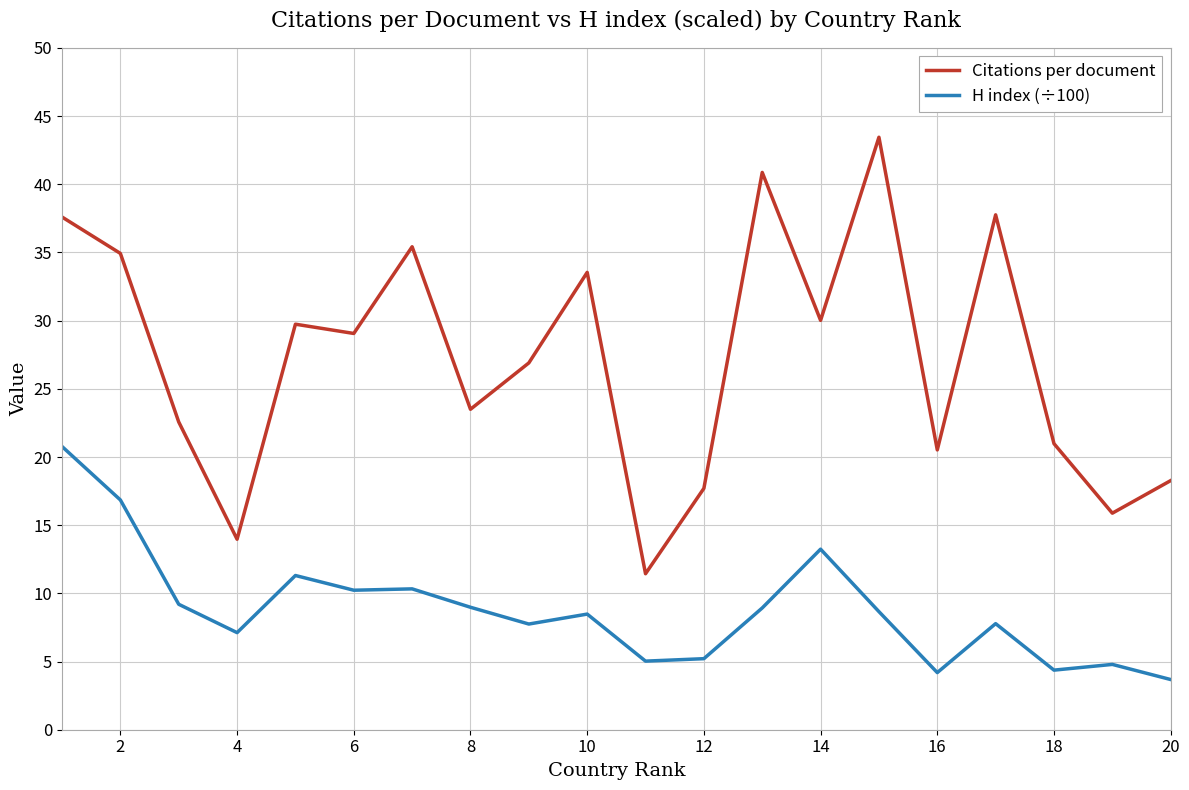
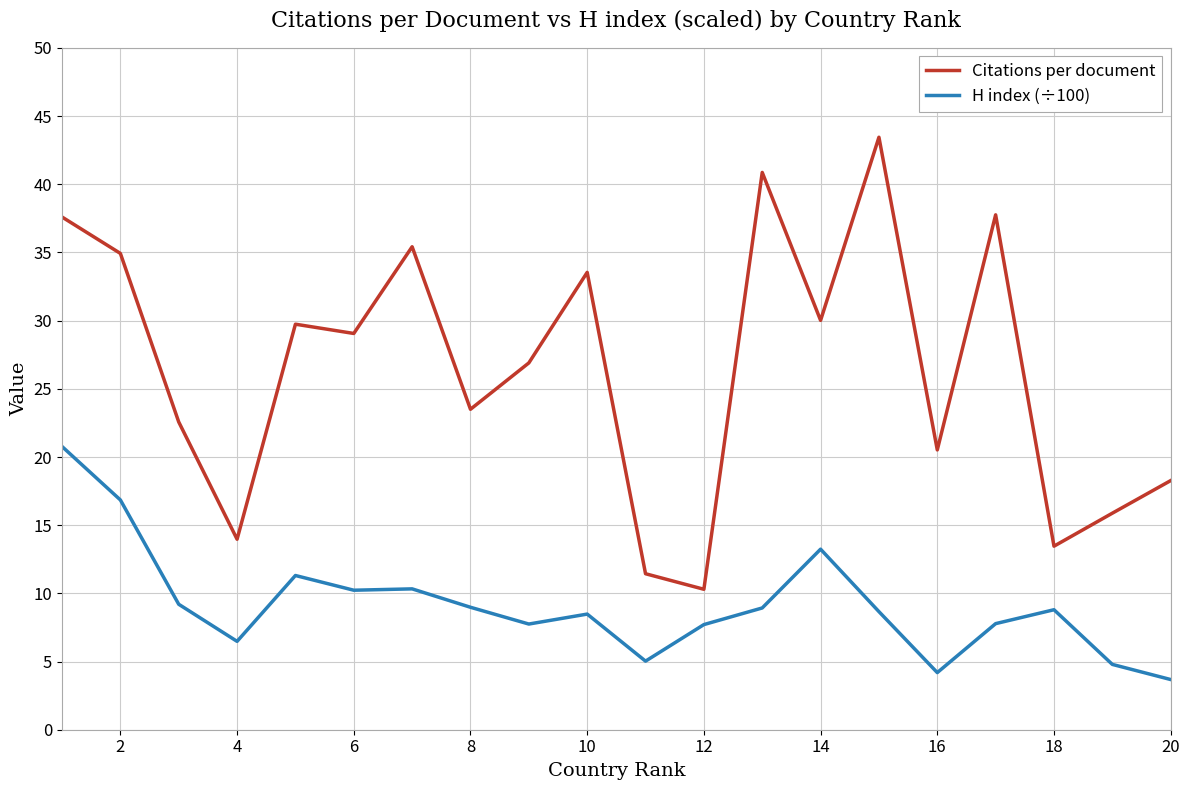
H index (÷100), 4: 7.1 -> 6.5
Citations per document, 12: 17.7 -> 10.3
H index (÷100), 12: 5.2 -> 7.7
Citations per document, 18: 21.0 -> 13.5
H index (÷100), 18: 4.4 -> 8.8
